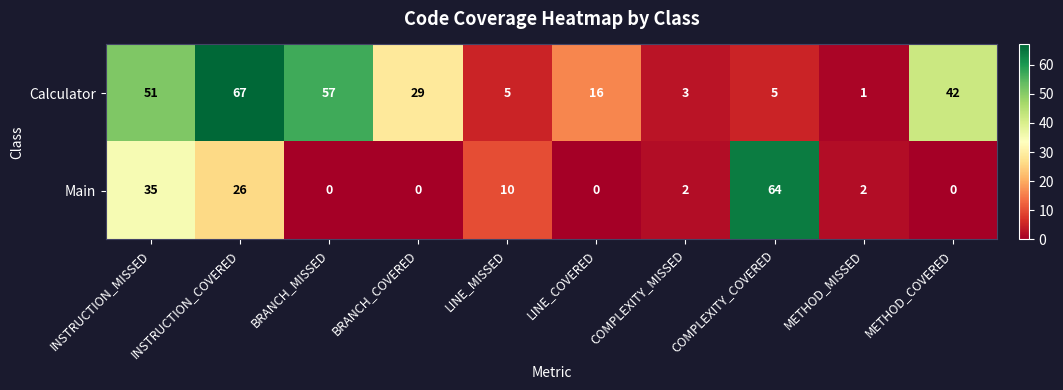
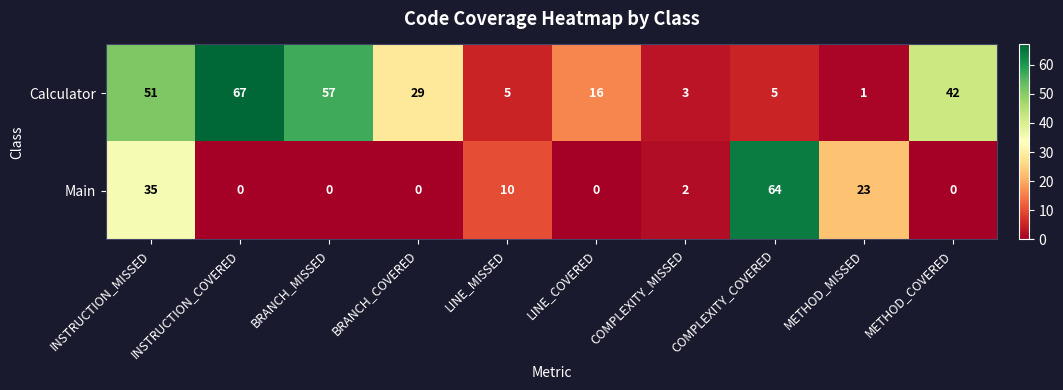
Main, INSTRUCTION_COVERED: 26 -> 0
Main, METHOD_MISSED: 2 -> 23
